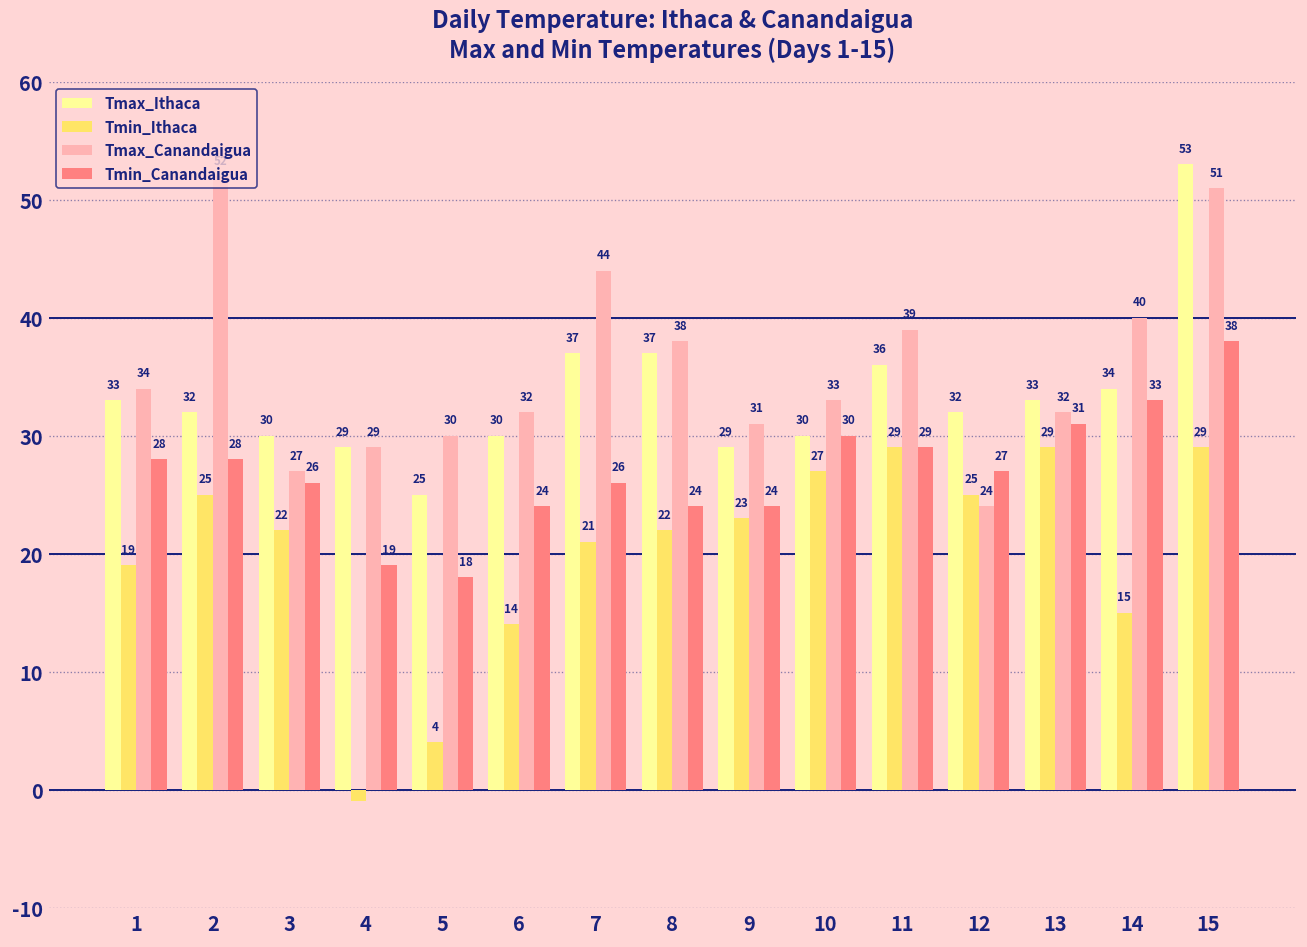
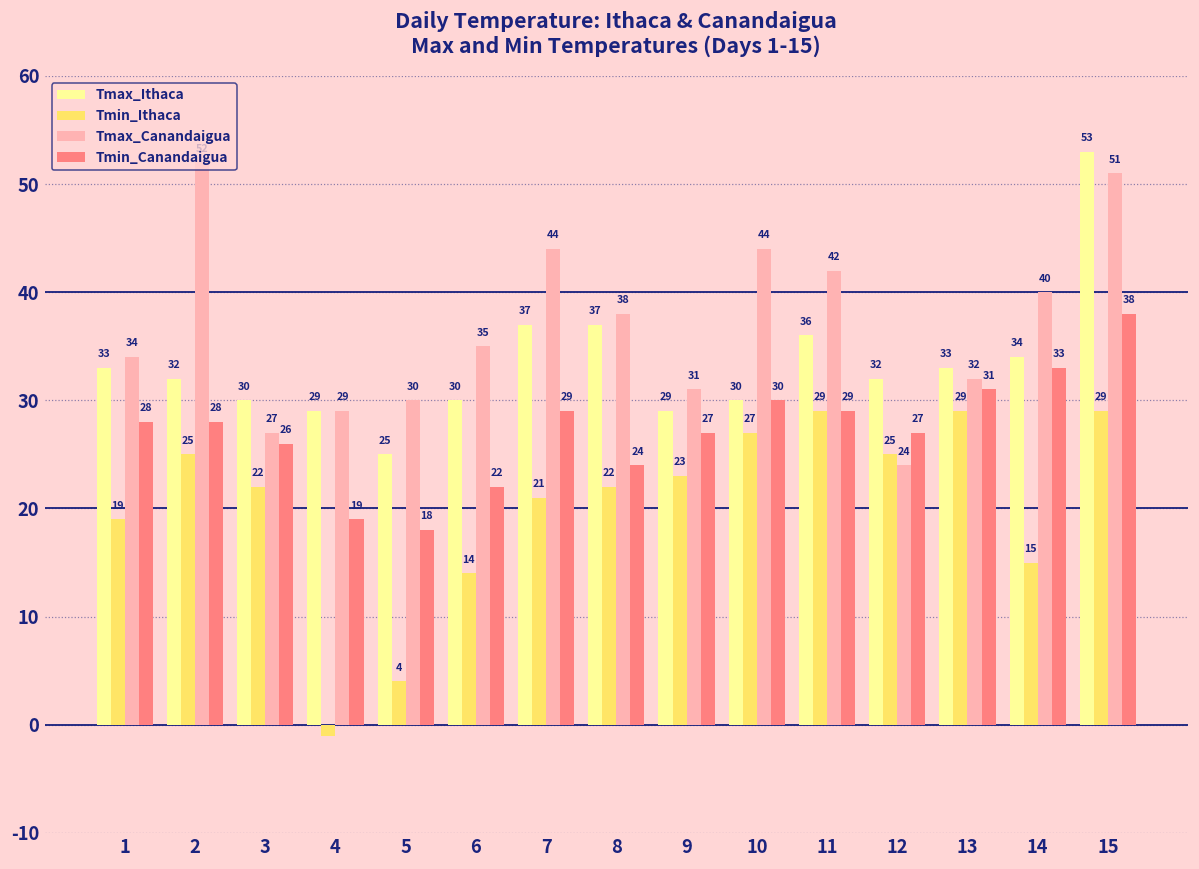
Tmax_Canandaigua, 6: 32 -> 35
Tmin_Canandaigua, 6: 24 -> 22
Tmin_Canandaigua, 7: 26 -> 29
Tmin_Canandaigua, 9: 24 -> 27
Tmax_Canandaigua, 10: 33 -> 44
Tmax_Canandaigua, 11: 39 -> 42
